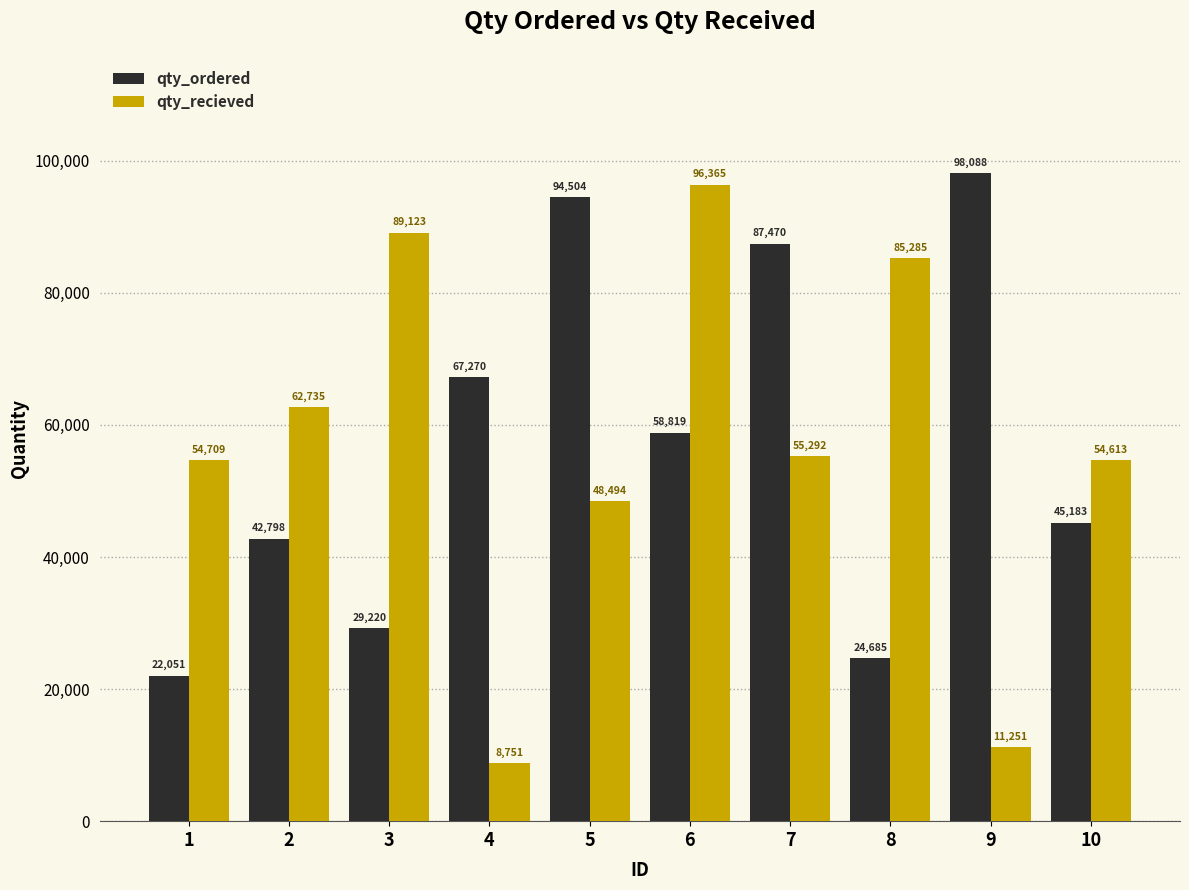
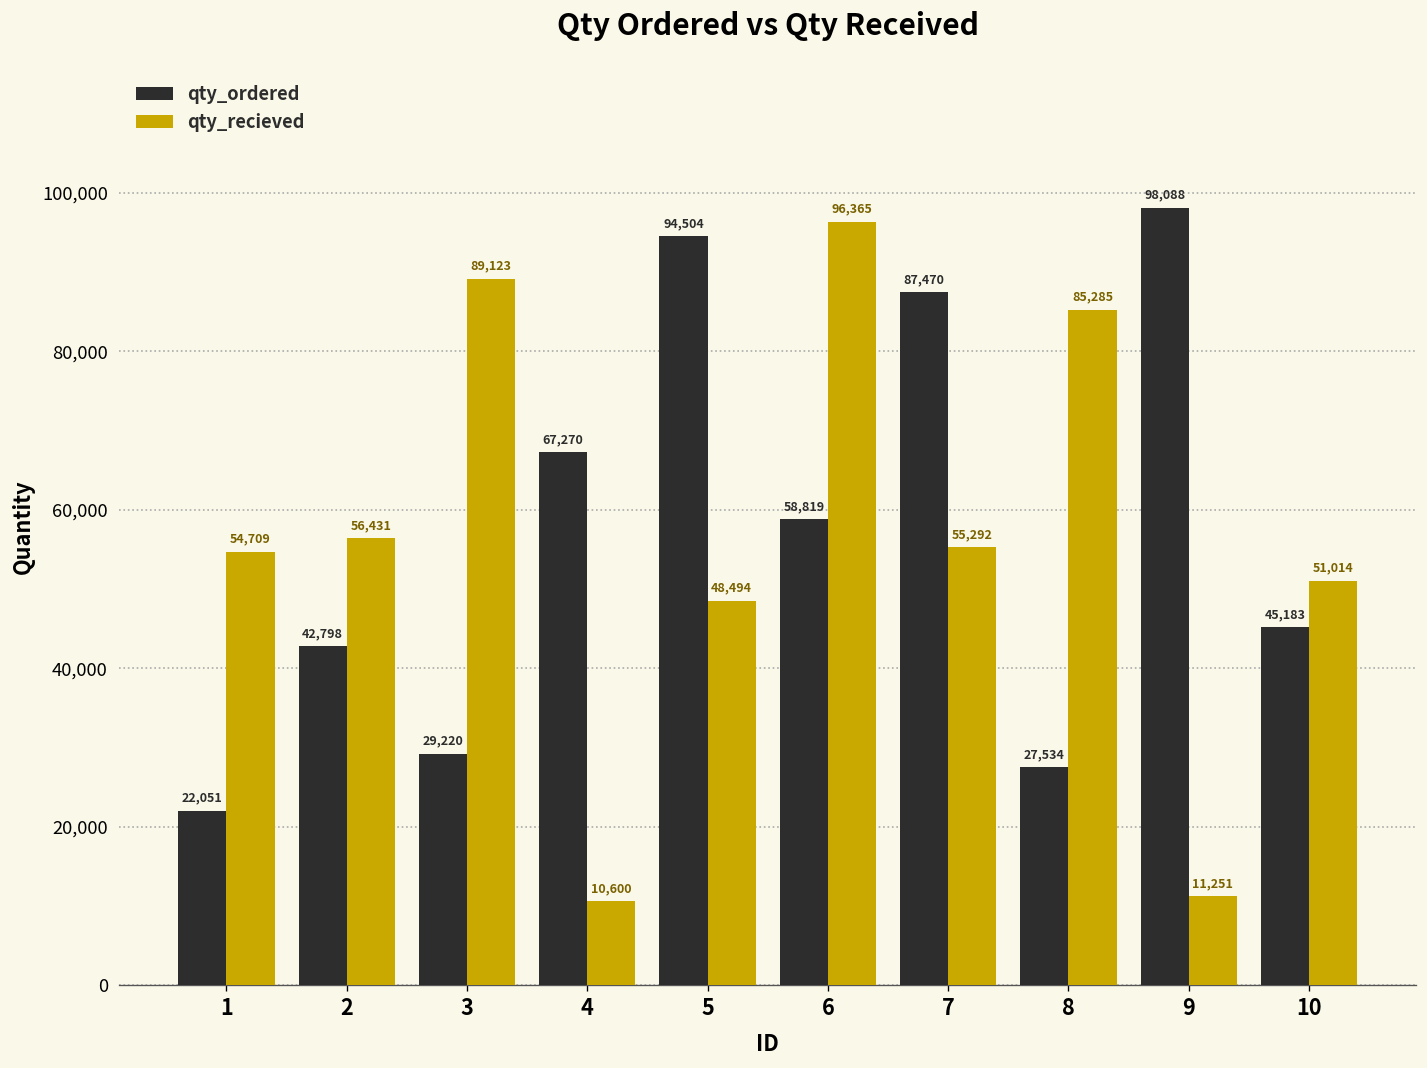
qty_recieved, 2: 62,735 -> 56,431
qty_recieved, 4: 8,751 -> 10,600
qty_ordered, 8: 24,685 -> 27,534
qty_recieved, 10: 54,613 -> 51,014
